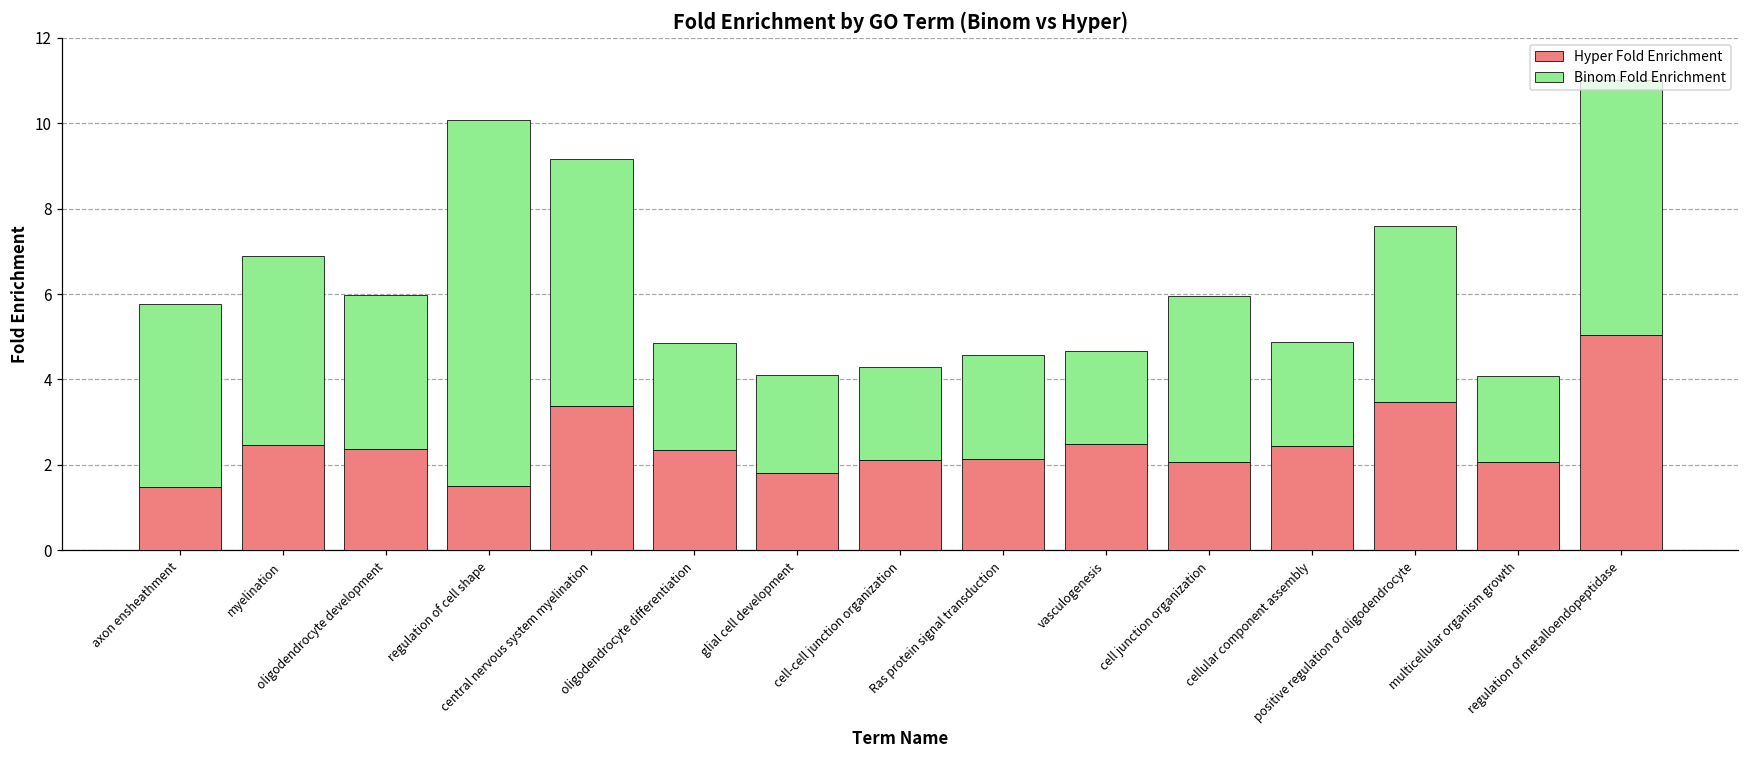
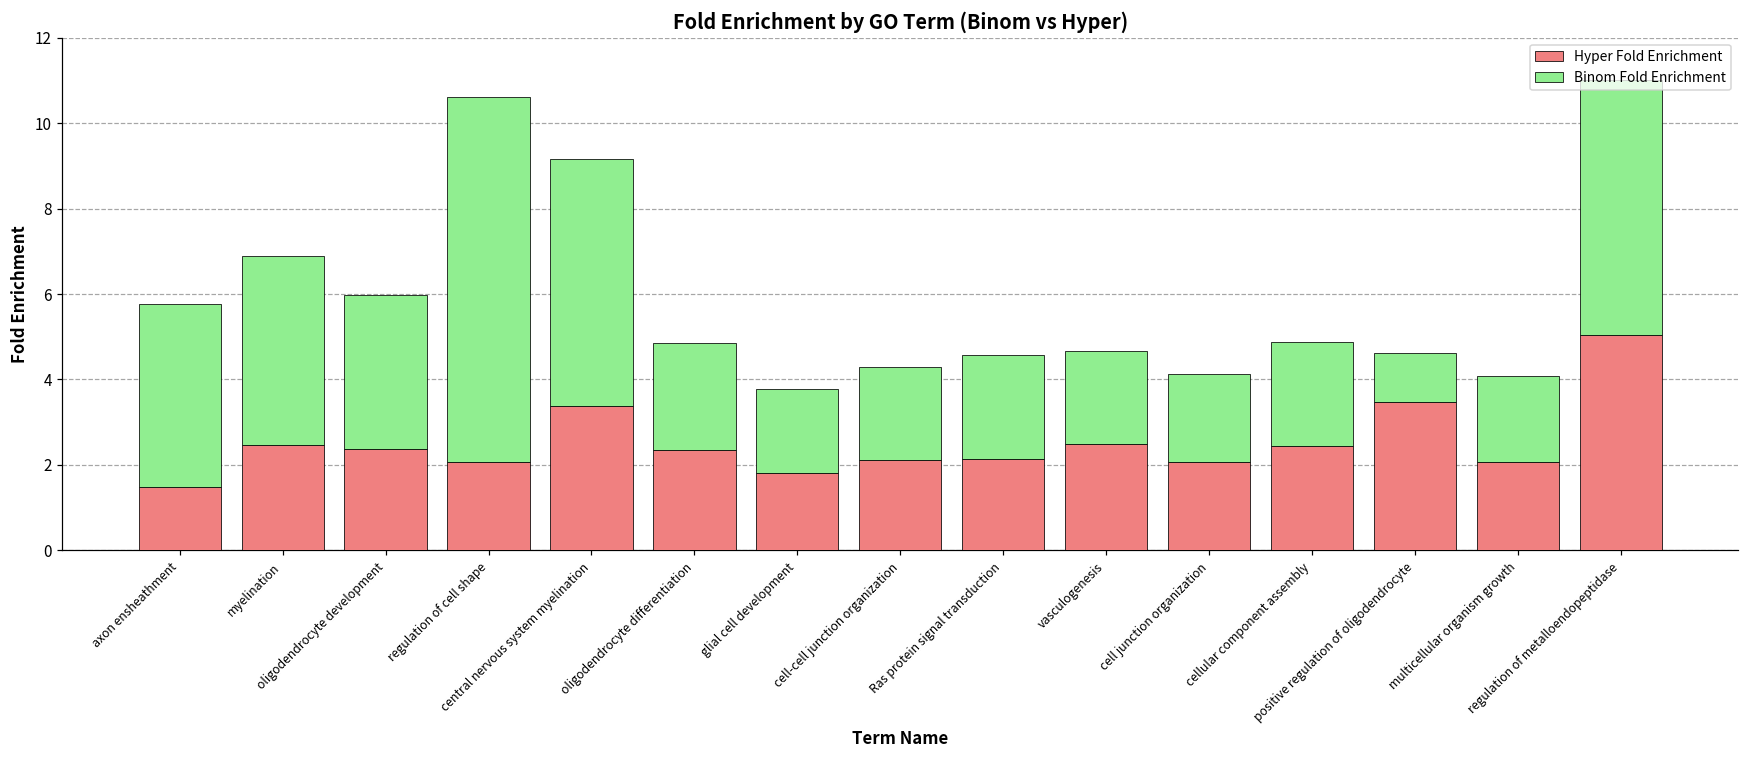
Hyper Fold Enrichment, regulation of cell shape: 1.5 -> 2.1
Binom Fold Enrichment, glial cell development: 2.3 -> 2.0
Binom Fold Enrichment, cell junction organization: 3.9 -> 2.1
Binom Fold Enrichment, positive regulation of oligodendrocyte: 4.1 -> 1.2
